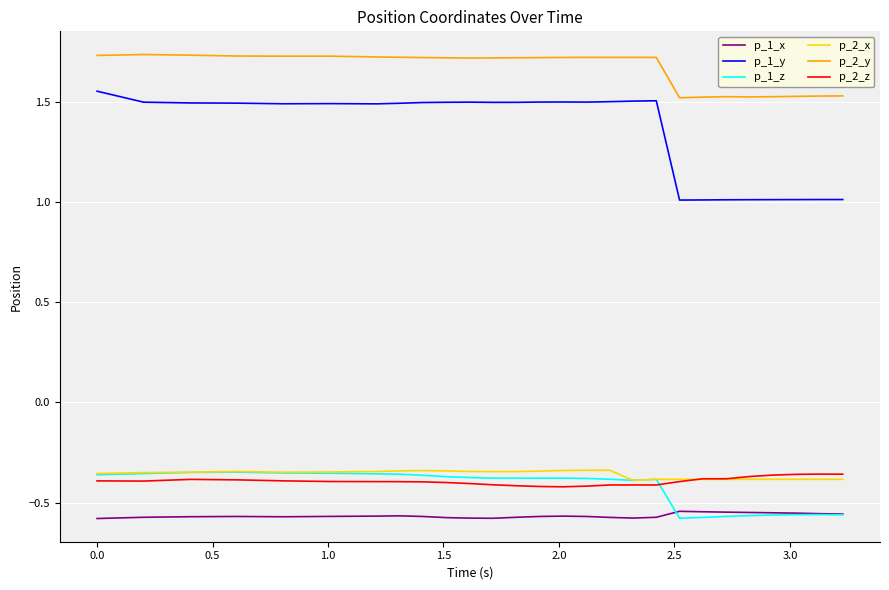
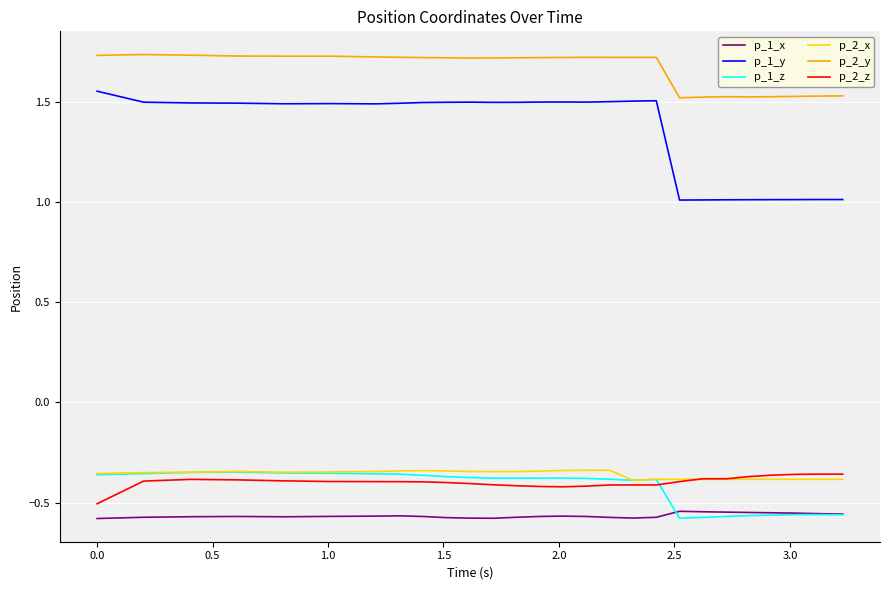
p_2_z, 0.0: -0.39 -> -0.51
